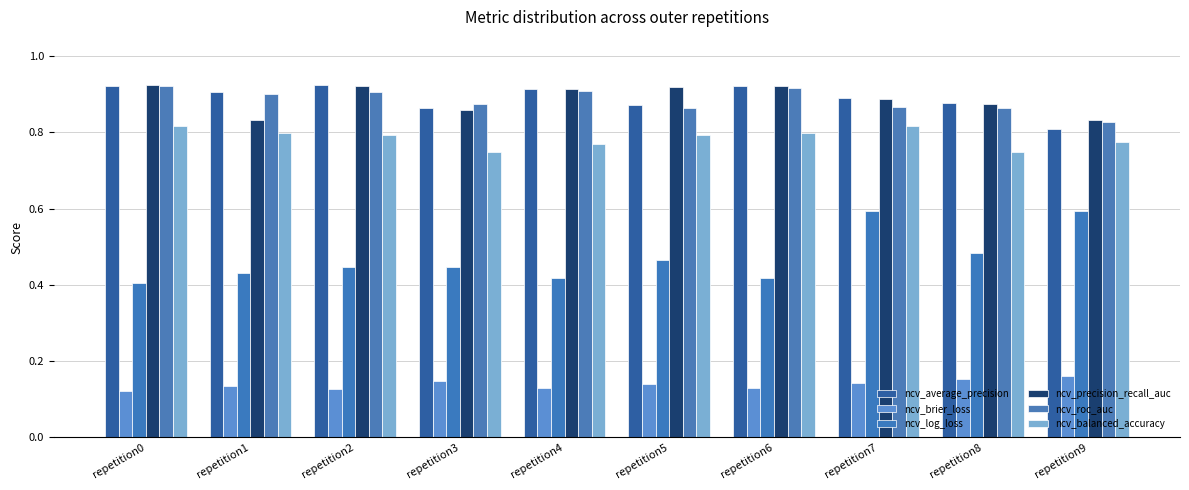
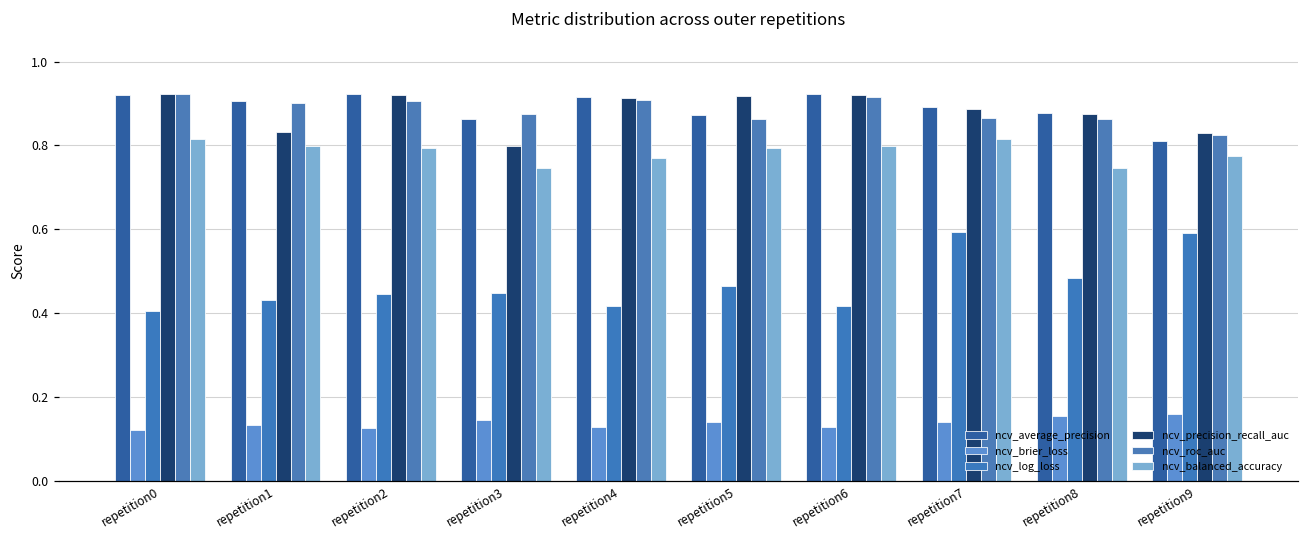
ncv_precision_recall_auc, repetition3: 0.86 -> 0.80
